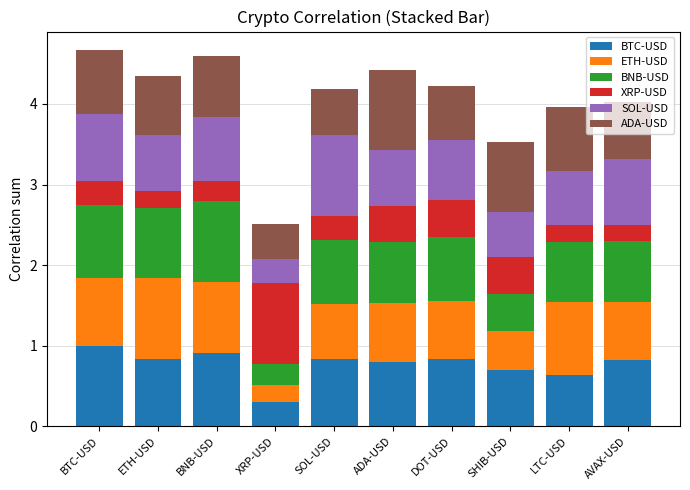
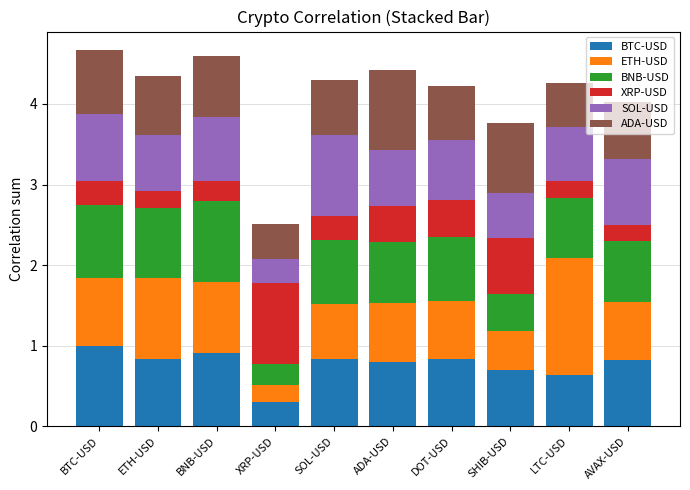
ADA-USD, SOL-USD: 0.6 -> 0.7
XRP-USD, SHIB-USD: 0.5 -> 0.7
ETH-USD, LTC-USD: 0.9 -> 1.4
ADA-USD, LTC-USD: 0.8 -> 0.5
